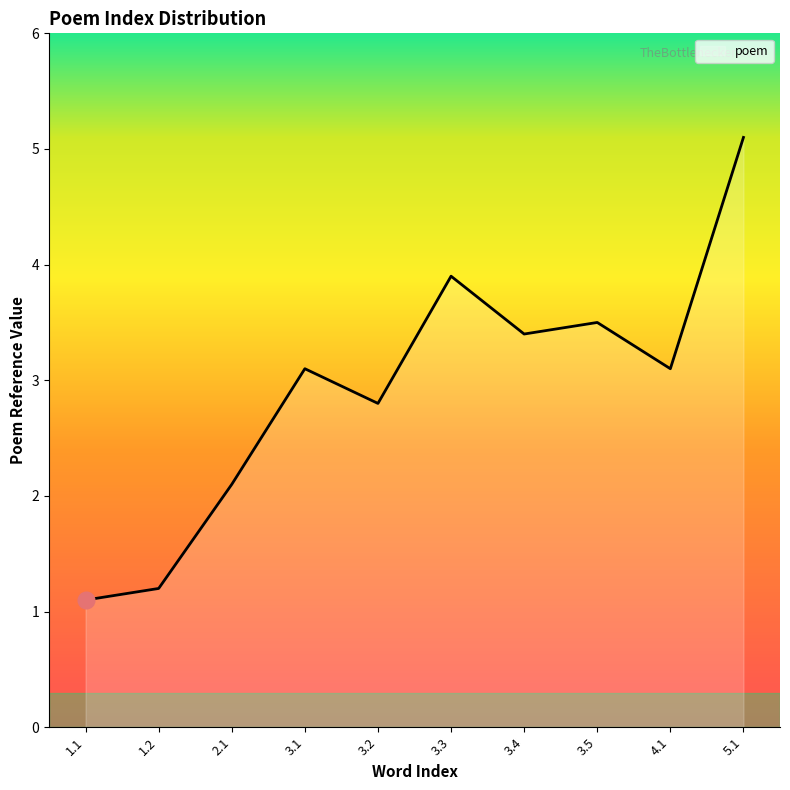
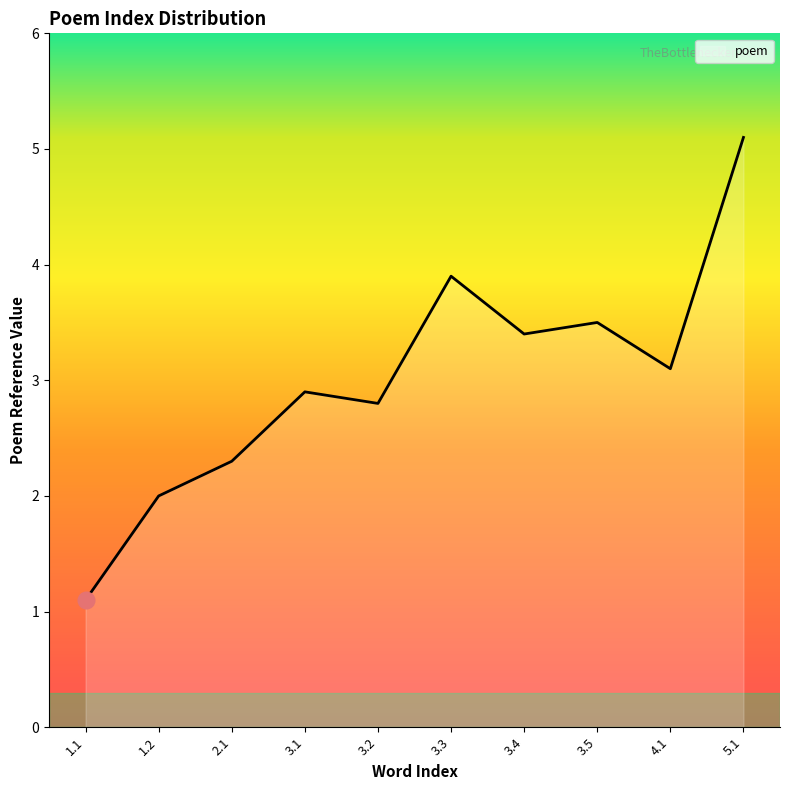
poem, 1.2: 1.2 -> 2.0
poem, 2.1: 2.1 -> 2.3
poem, 3.1: 3.1 -> 2.9
